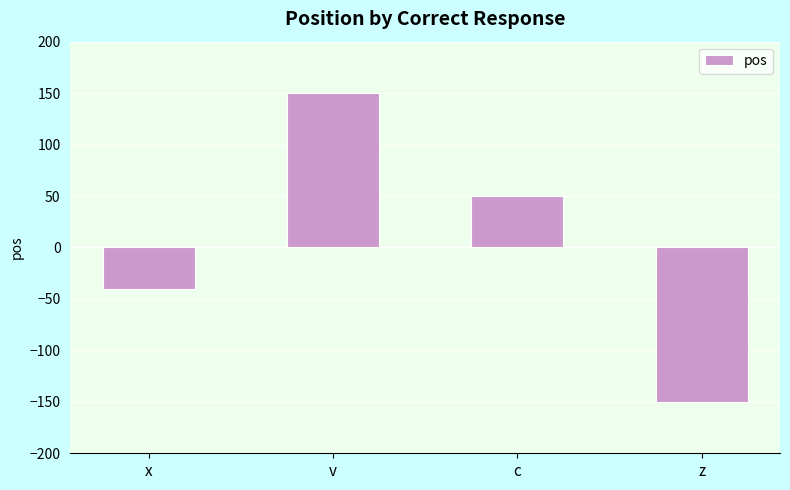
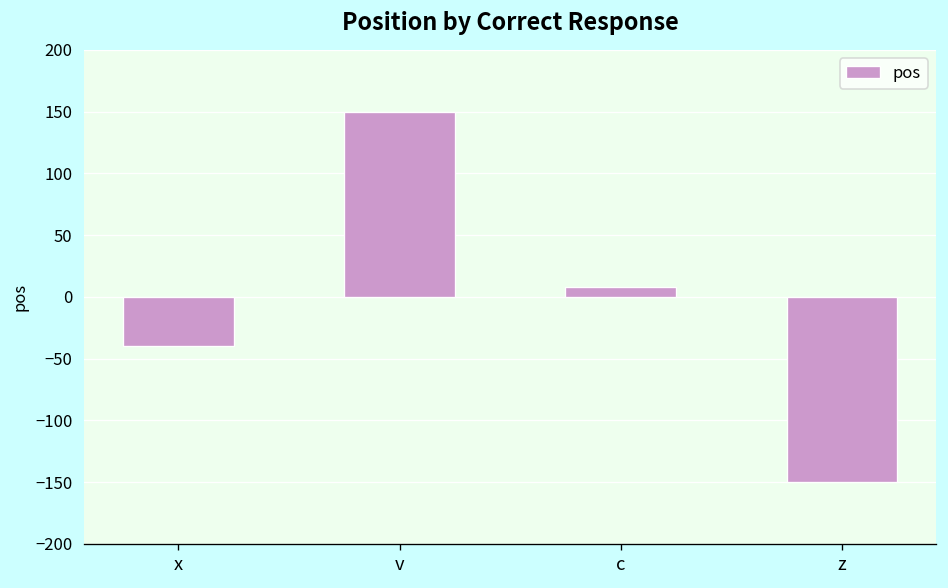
c: 50 -> 8
